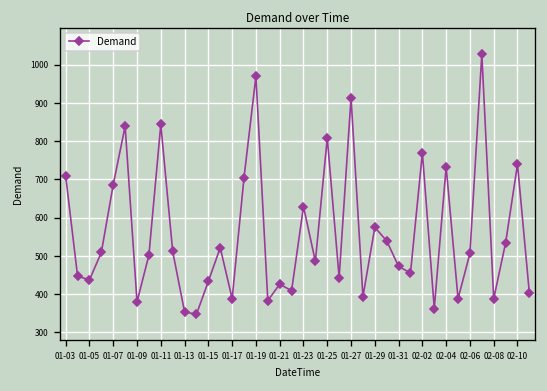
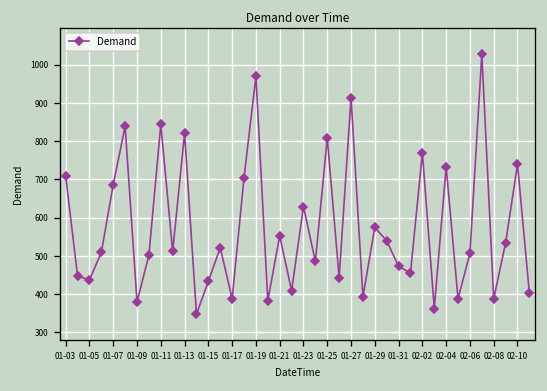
01-13: 350 -> 820
01-21: 430 -> 550
